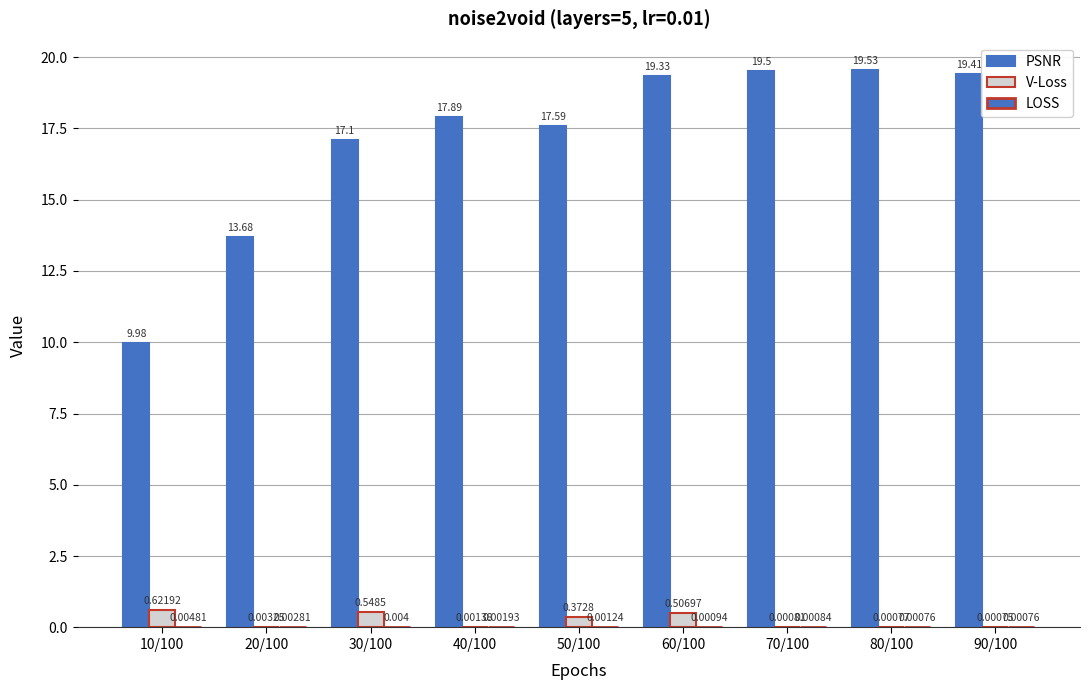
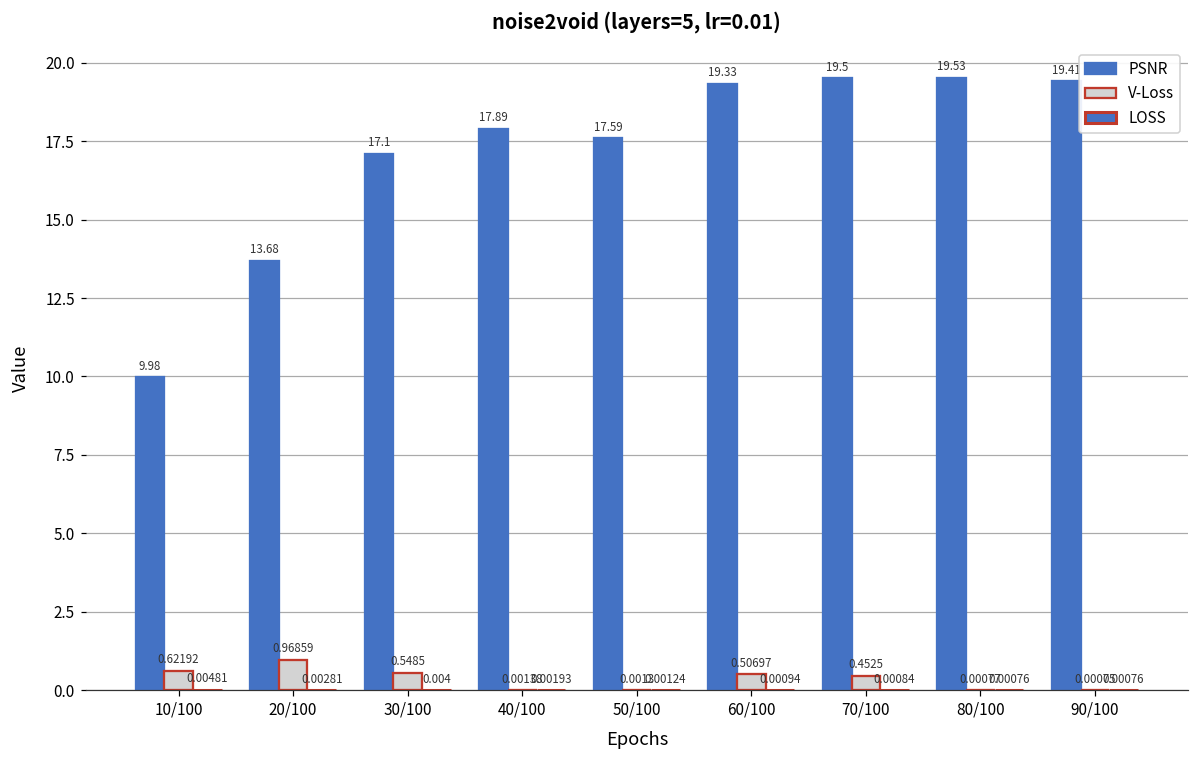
V-Loss, 20/100: 0.00325 -> 0.96859
V-Loss, 50/100: 0.3728 -> 0.0013
V-Loss, 70/100: 0.00081 -> 0.4525
